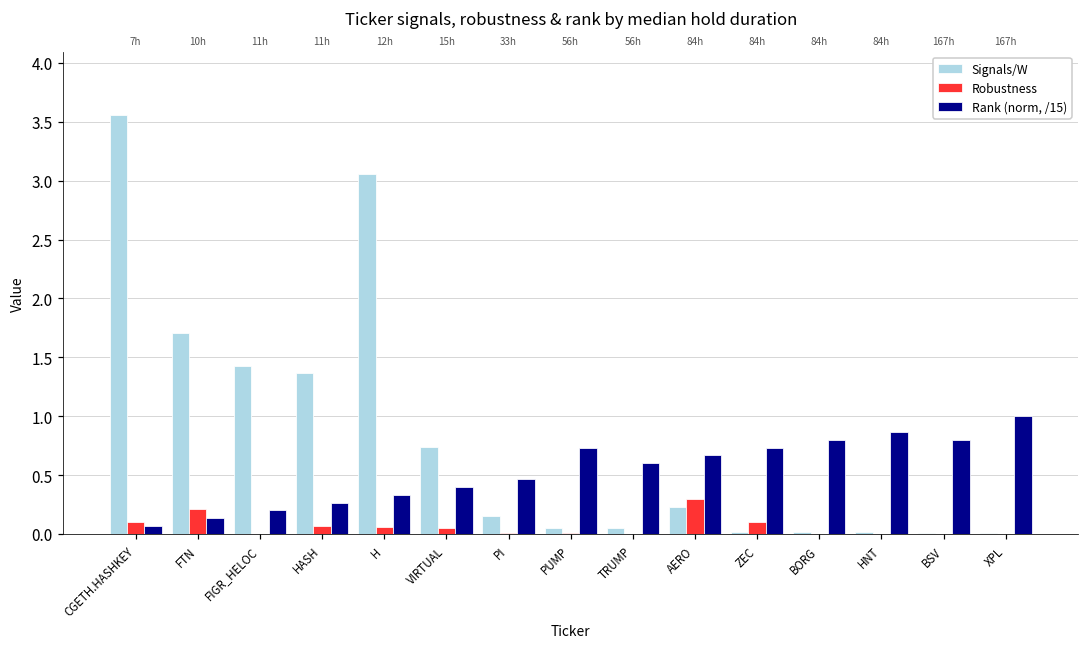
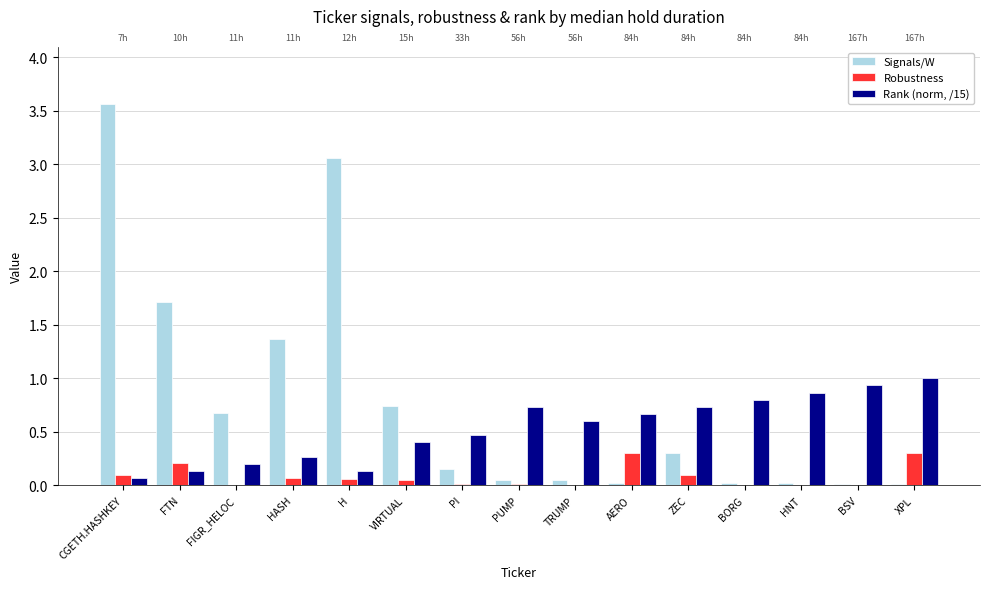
Signals/W, FIGR_HELOC: 1.43 -> 0.68
Rank (norm, /15), H: 0.33 -> 0.13
Signals/W, AERO: 0.23 -> 0.02
Signals/W, ZEC: 0.02 -> 0.30
Rank (norm, /15), BSV: 0.80 -> 0.93
Robustness, XPL: 0.0 -> 0.3
